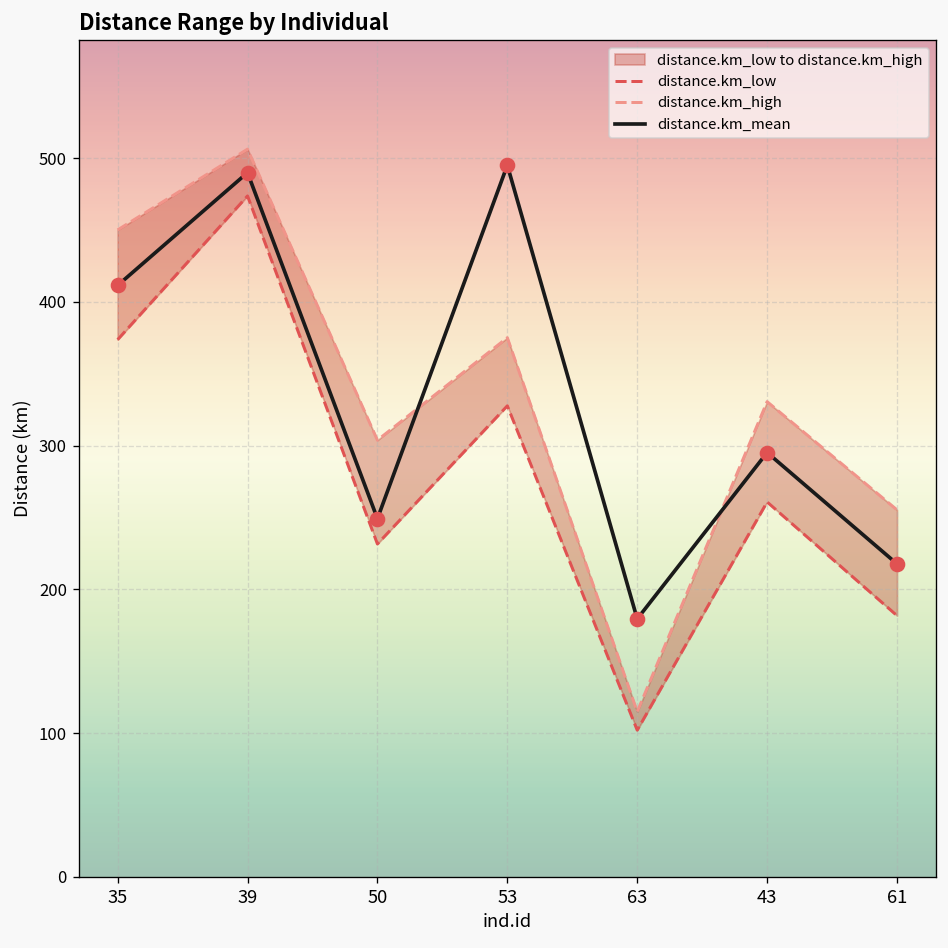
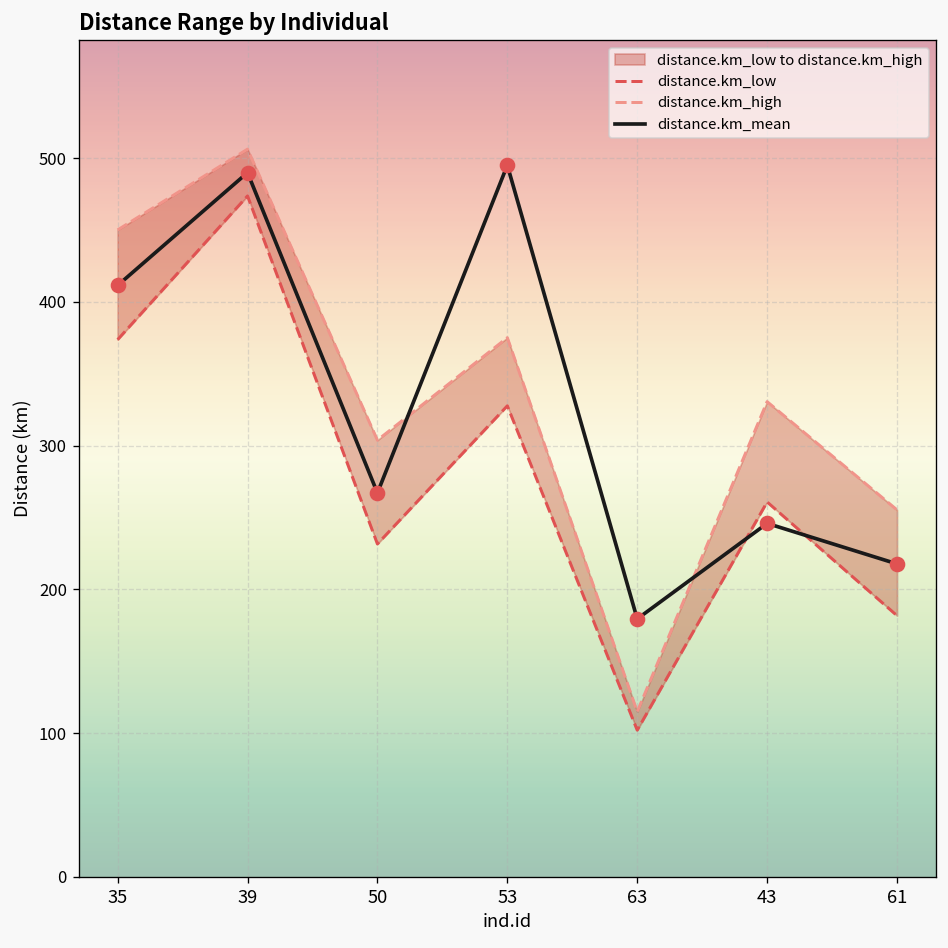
distance.km_mean, 50: 249 -> 267
distance.km_mean, 43: 295 -> 246
